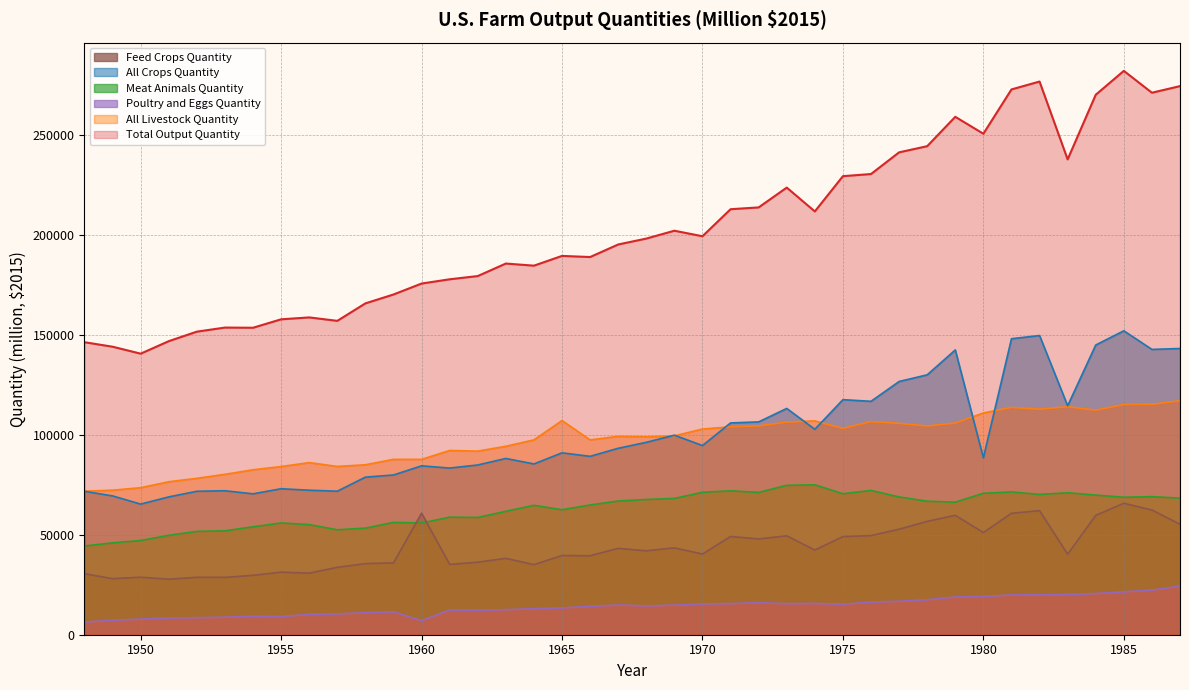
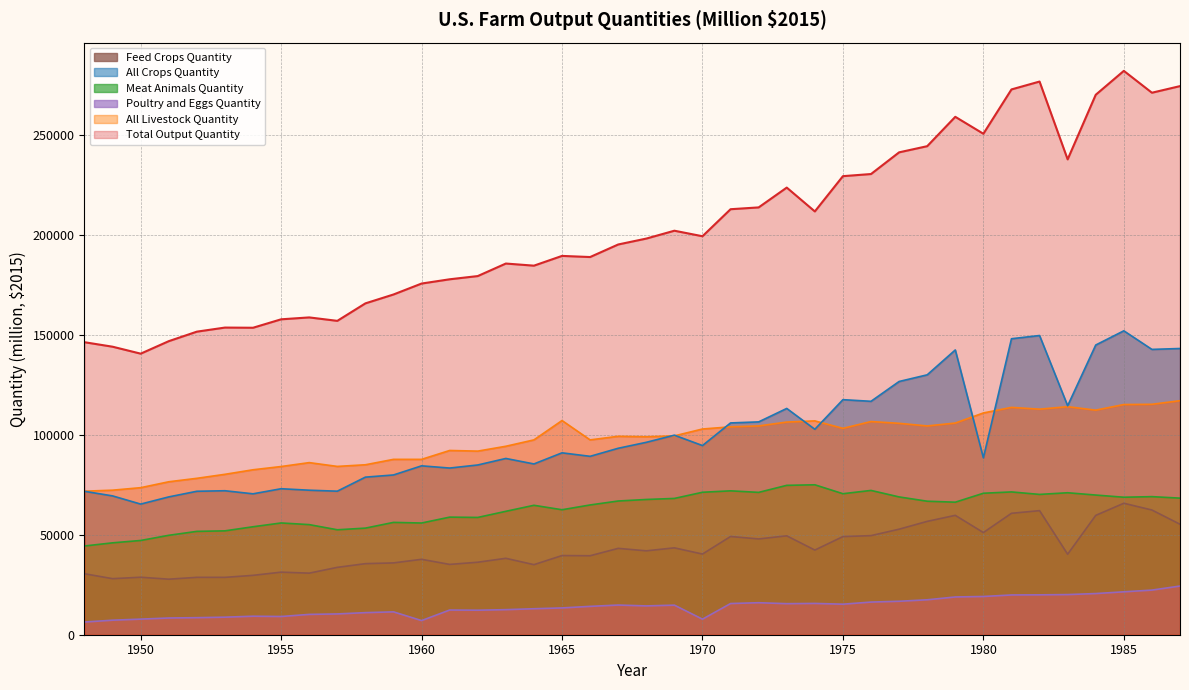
Feed Crops Quantity, 1960: 61000 -> 38000
Poultry and Eggs Quantity, 1970: 15000 -> 8000
